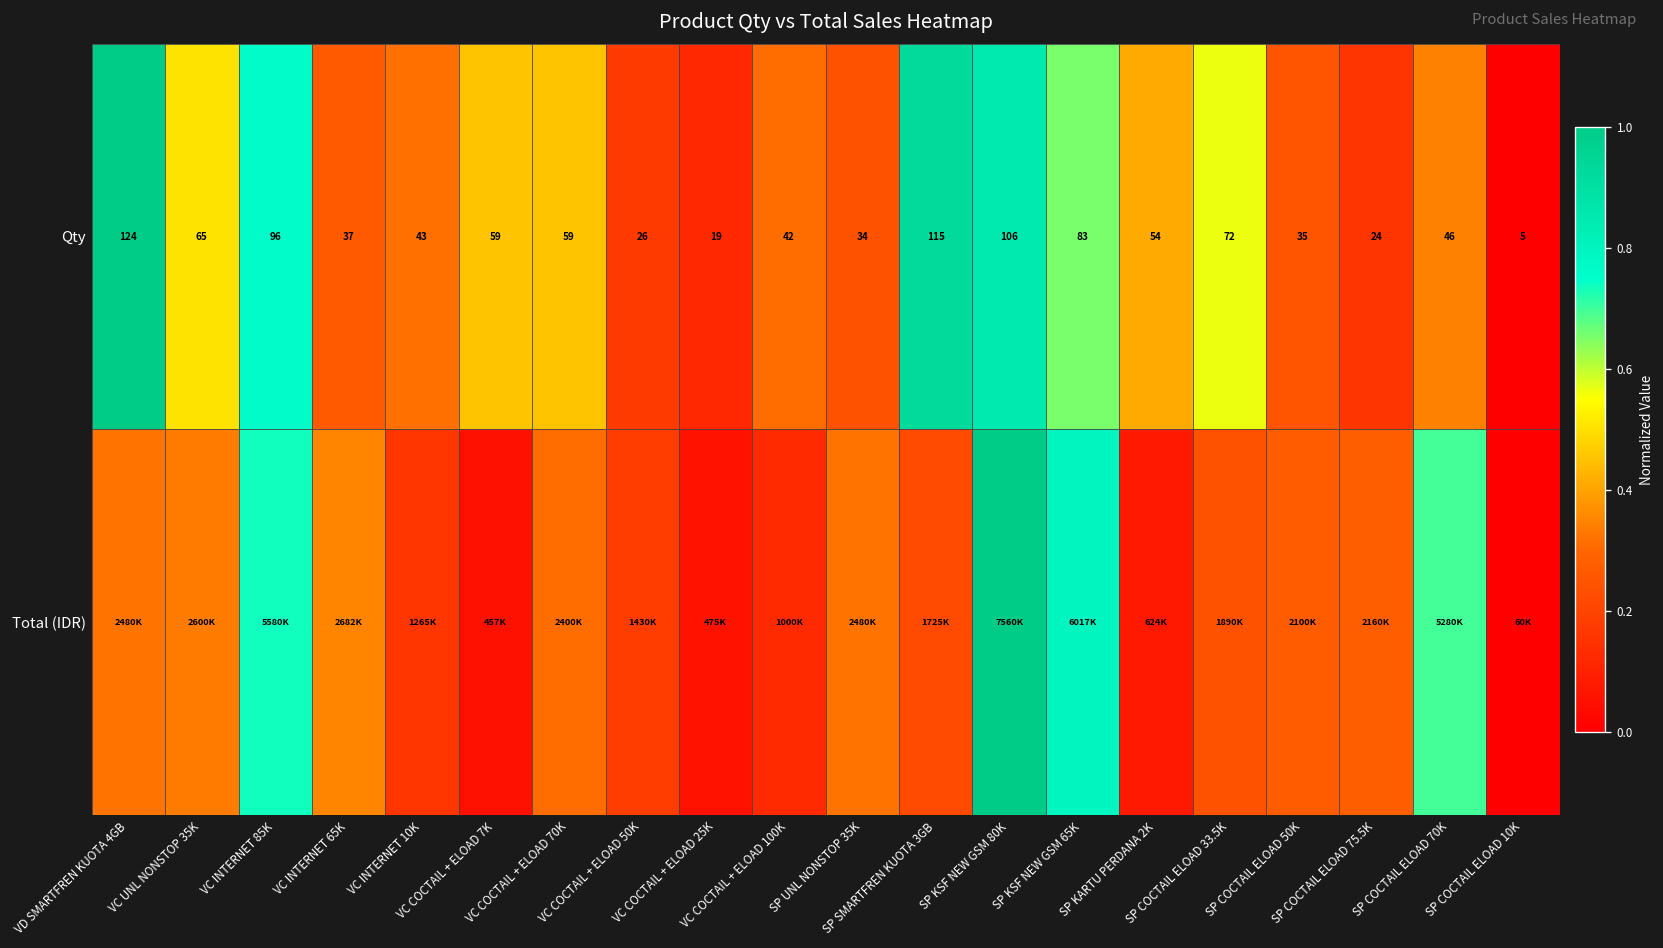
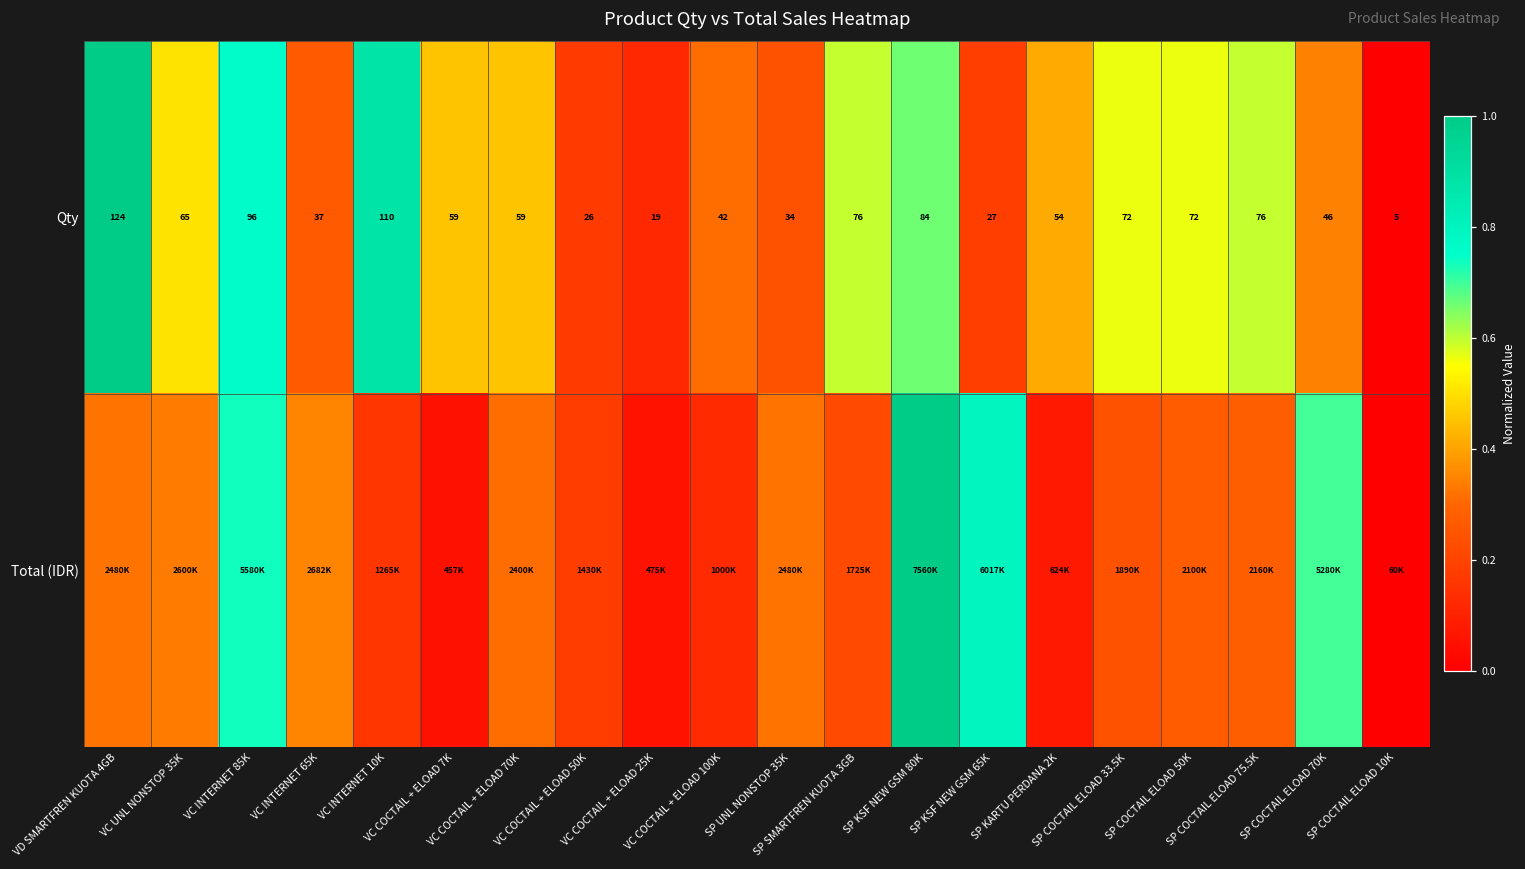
Qty, VC INTERNET 10K: 43 -> 110
Qty, SP SMARTFREN KUOTA 3GB: 115 -> 76
Qty, SP KSF NEW GSM 80K: 106 -> 84
Qty, SP KSF NEW GSM 65K: 83 -> 27
Qty, SP COCTAIL ELOAD 50K: 35 -> 72
Qty, SP COCTAIL ELOAD 75.5K: 24 -> 76
